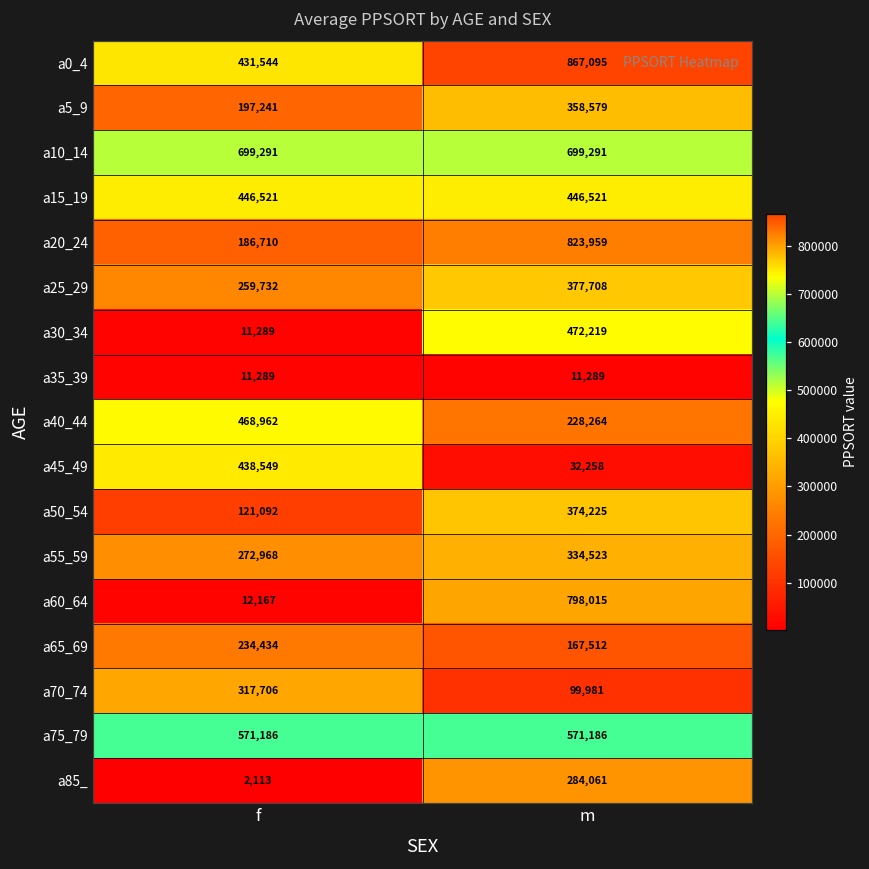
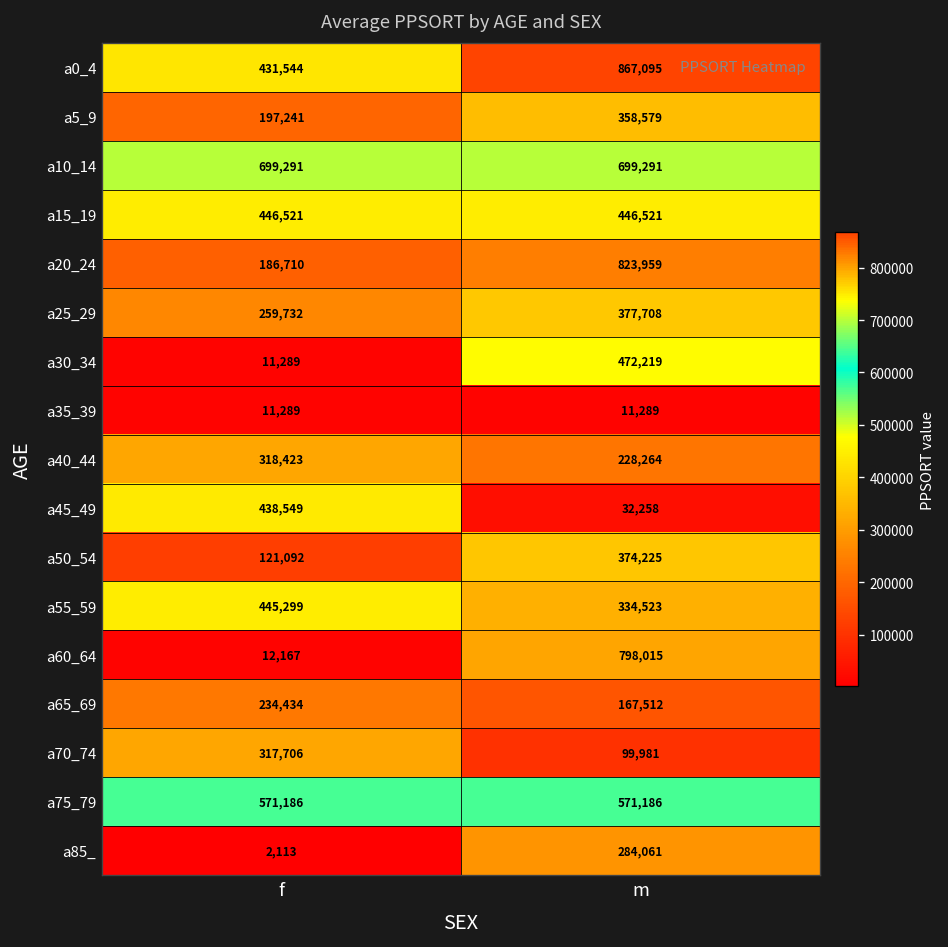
a40_44, f: 468,962 -> 318,423
a55_59, f: 272,968 -> 445,299
